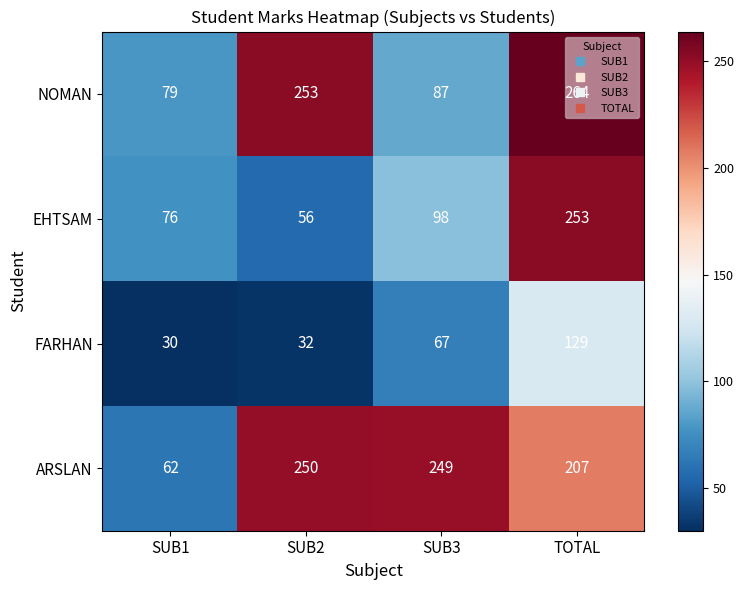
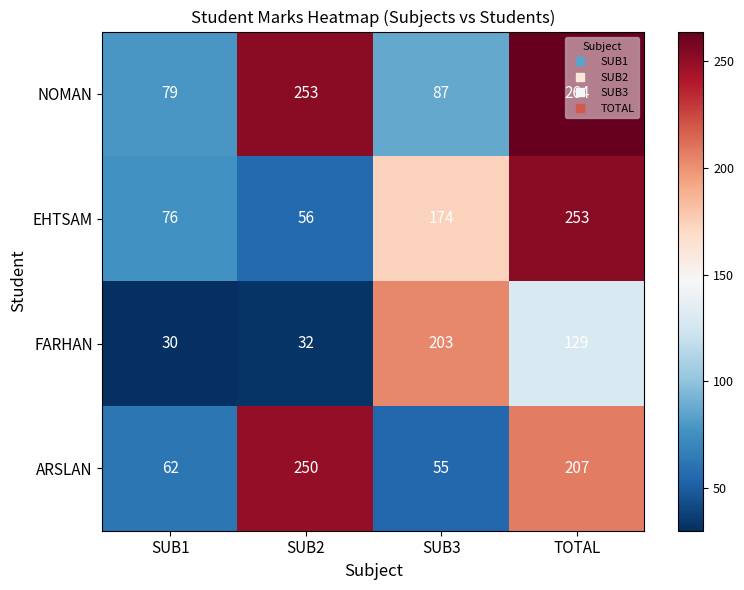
EHTSAM, SUB3: 98 -> 174
FARHAN, SUB3: 67 -> 203
ARSLAN, SUB3: 249 -> 55
